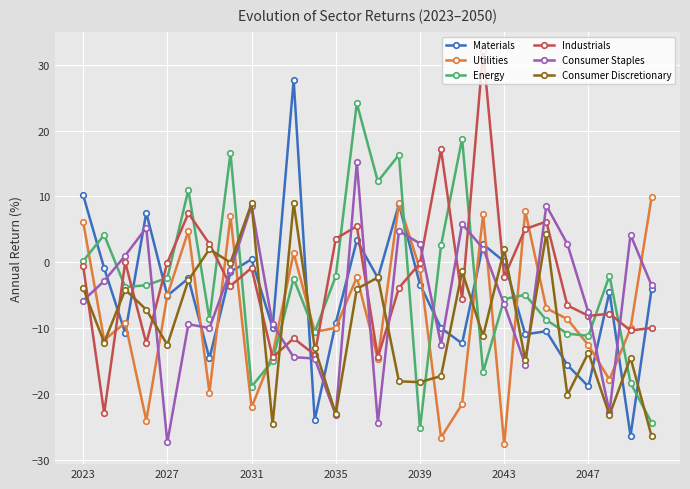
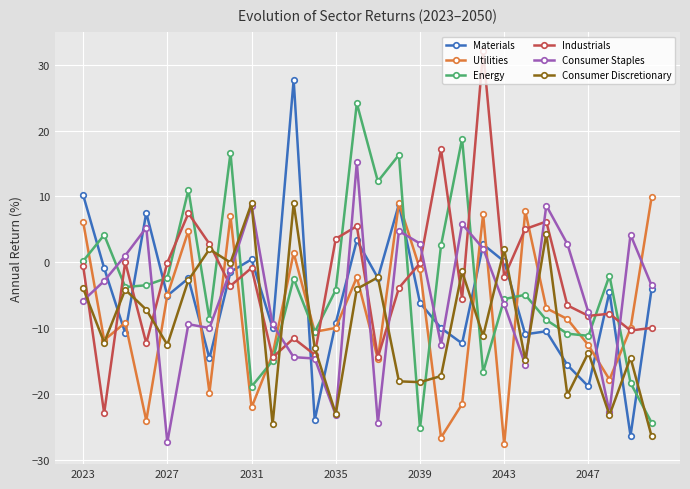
Energy, 2035: -2 -> -4
Materials, 2039: -3 -> -6
